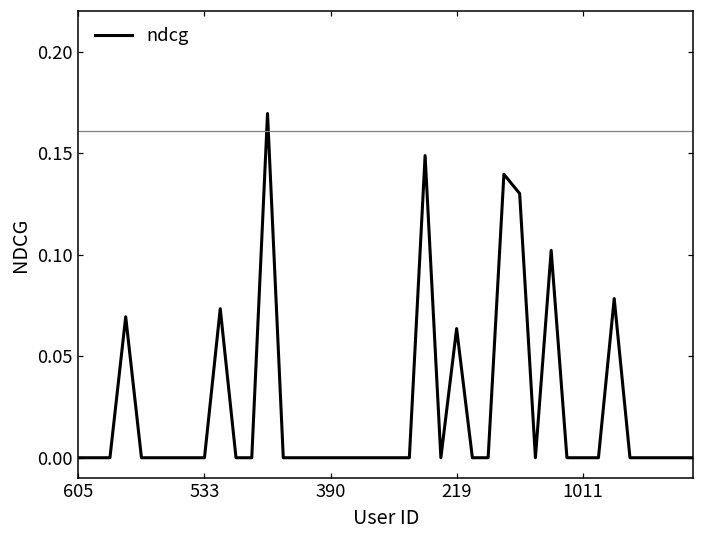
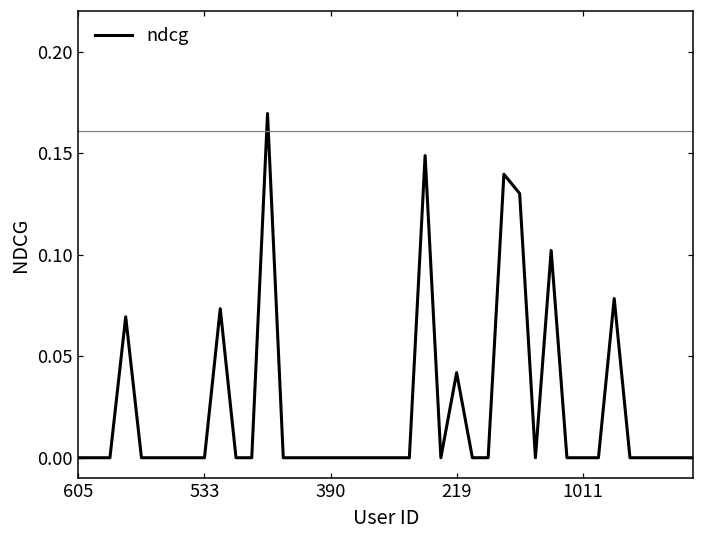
219: 0.064 -> 0.042
